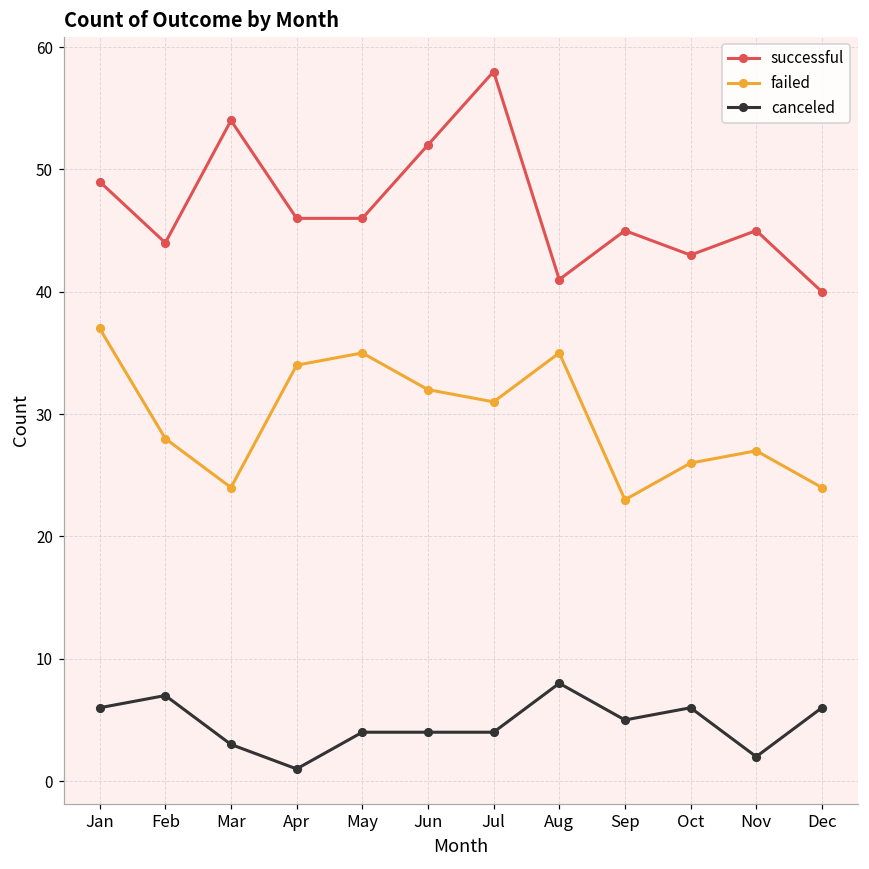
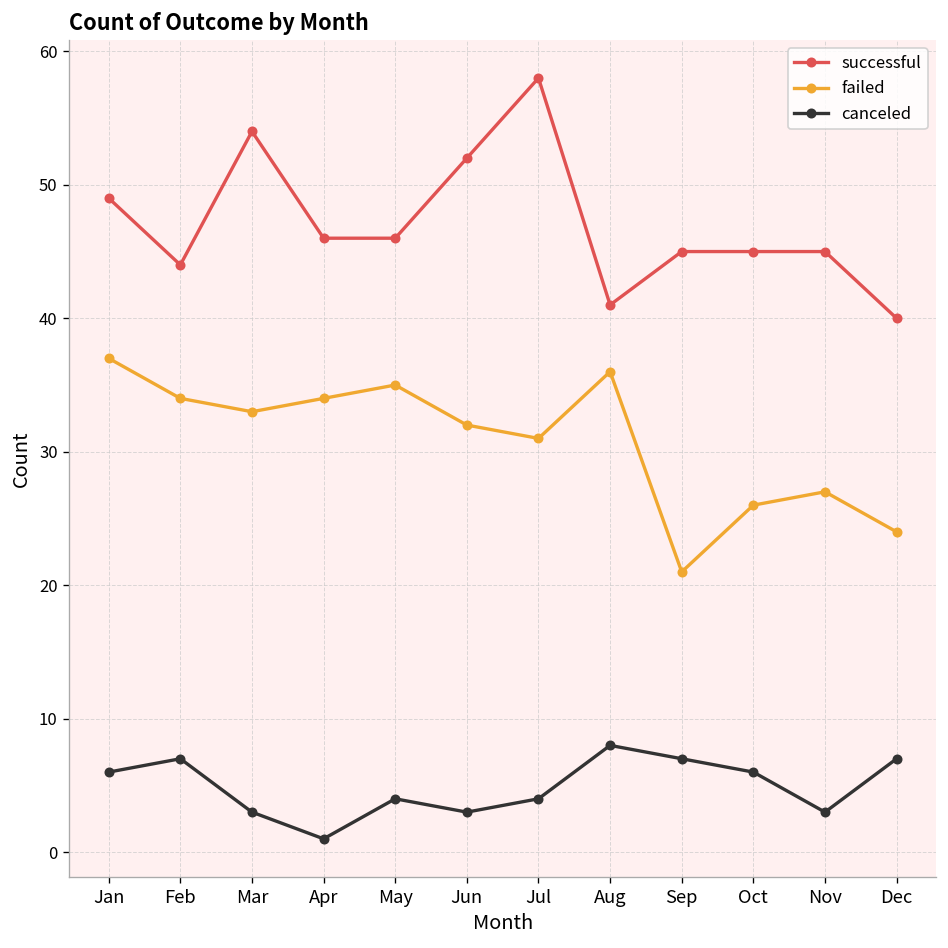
failed, Feb: 28 -> 34
failed, Mar: 24 -> 33
canceled, Jun: 4 -> 3
failed, Aug: 35 -> 36
failed, Sep: 23 -> 21
canceled, Sep: 5 -> 7
successful, Oct: 43 -> 45
canceled, Nov: 2 -> 3
canceled, Dec: 6 -> 7
